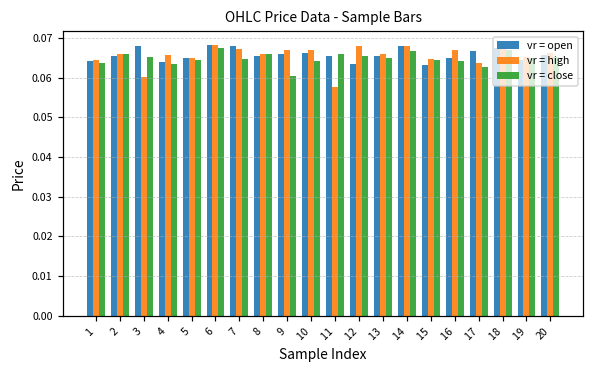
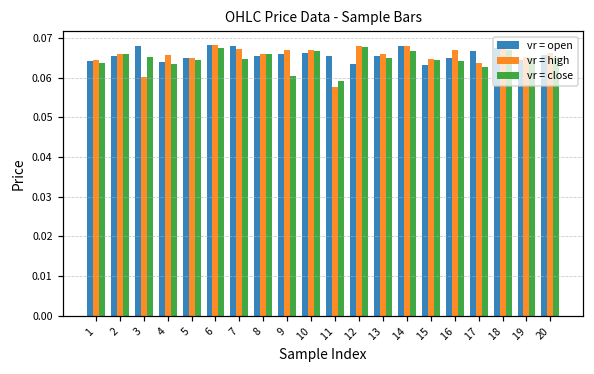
vr = close, 10: 0.064 -> 0.067
vr = close, 11: 0.066 -> 0.059
vr = close, 12: 0.066 -> 0.068
